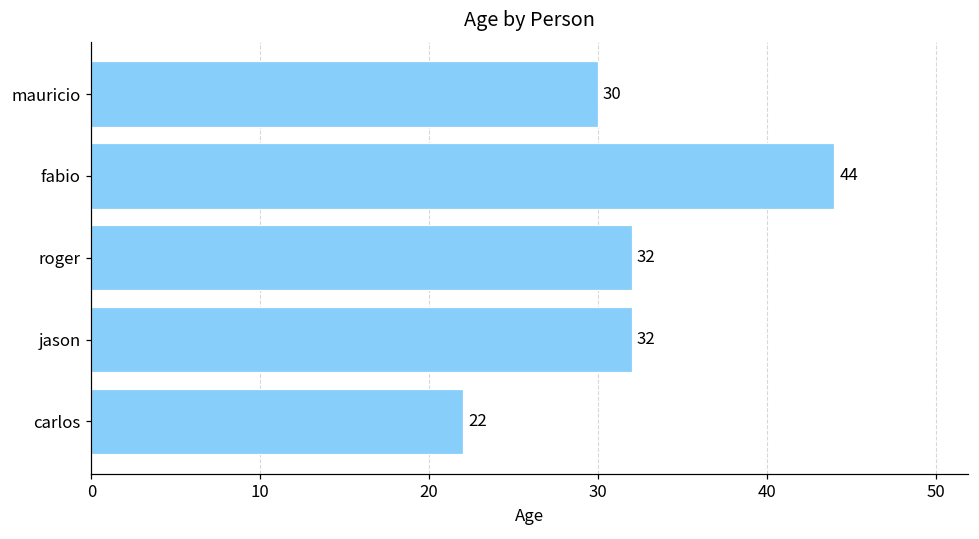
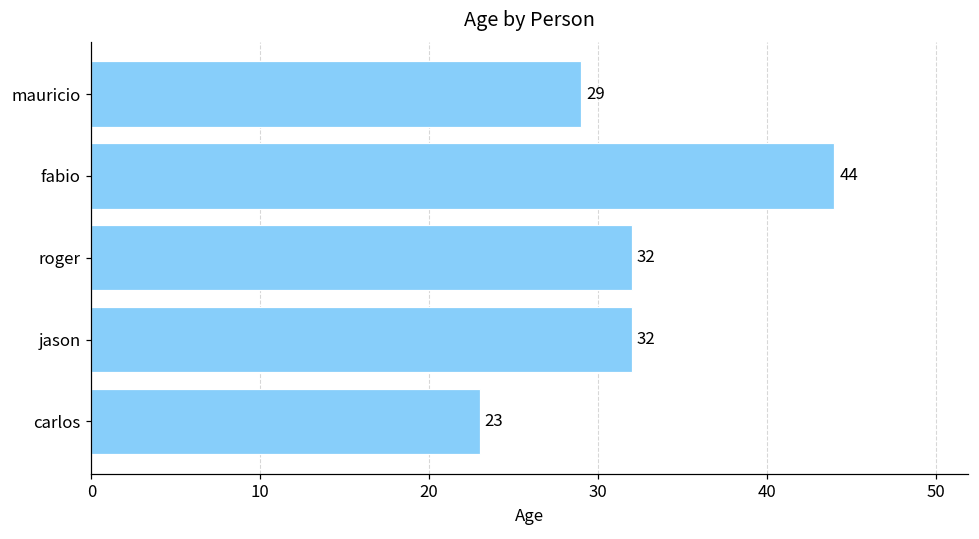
mauricio: 30 -> 29
carlos: 22 -> 23
